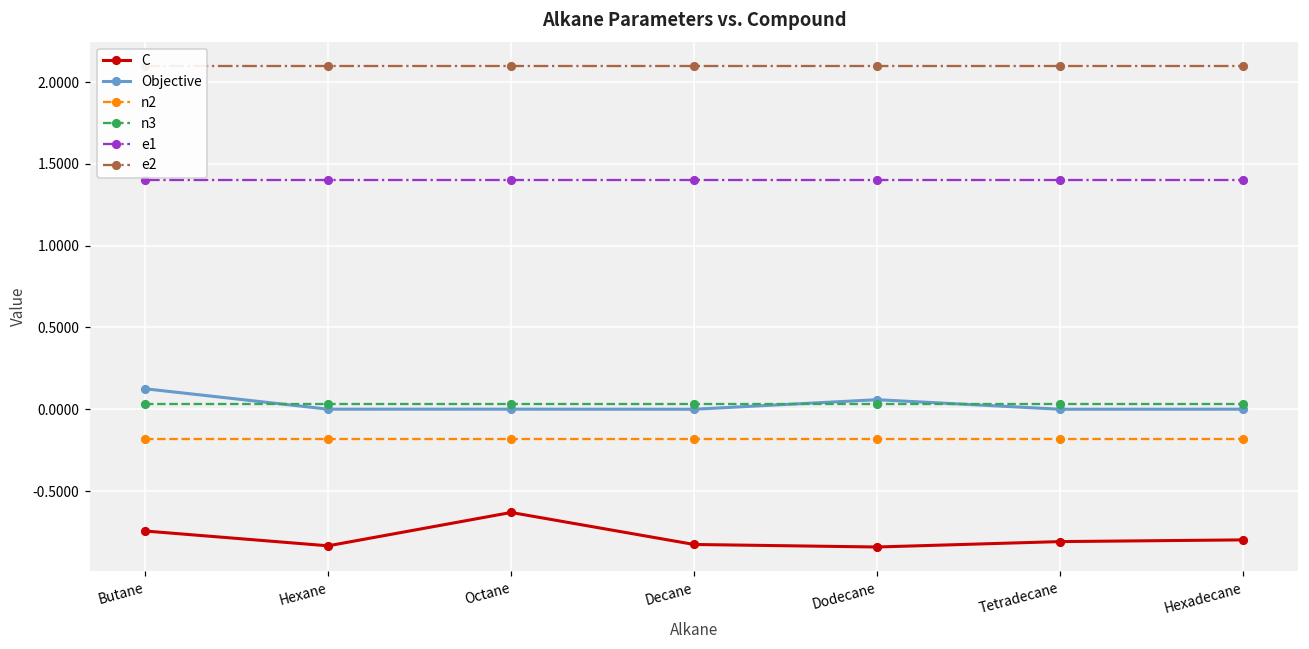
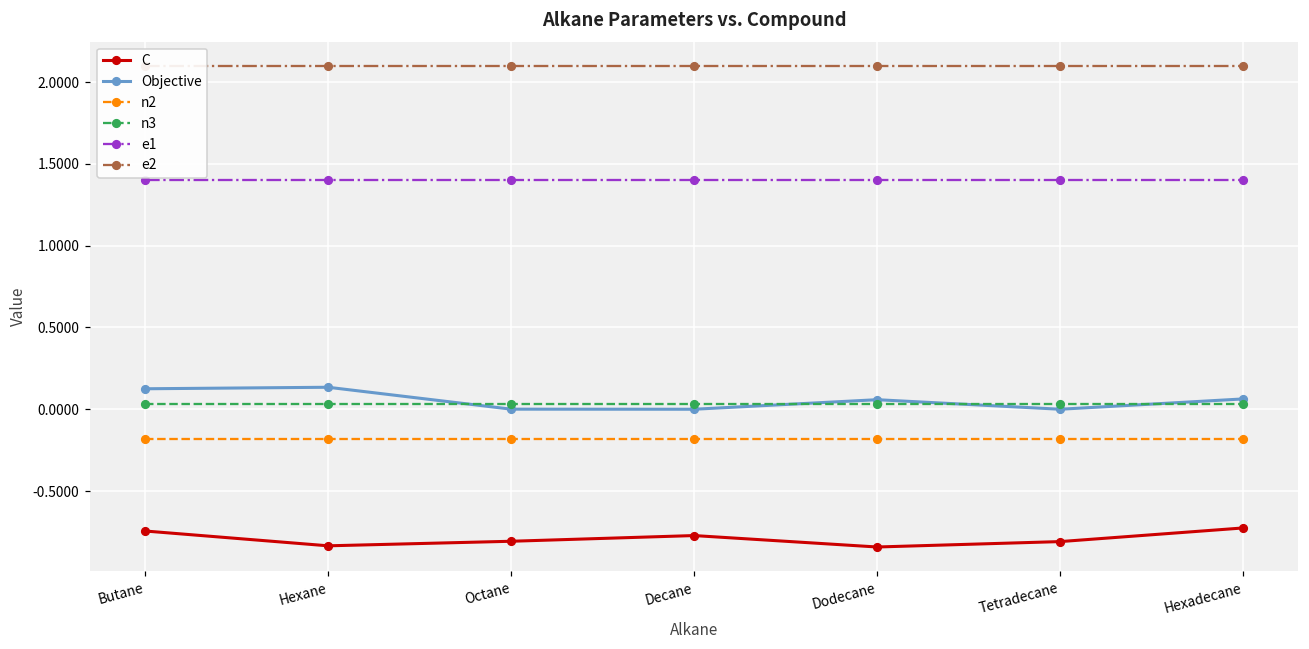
Objective, Hexane: 0.00 -> 0.13
C, Octane: -0.63 -> -0.81
C, Decane: -0.83 -> -0.77
C, Hexadecane: -0.80 -> -0.73
Objective, Hexadecane: 0.00 -> 0.06
